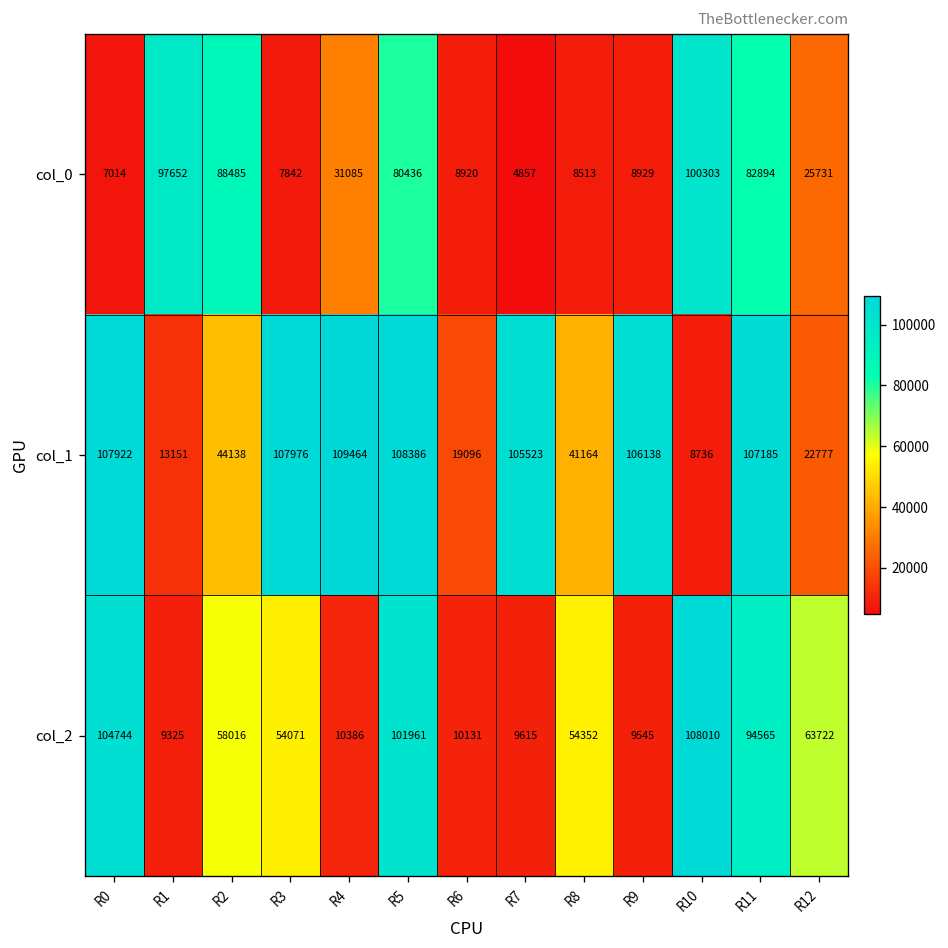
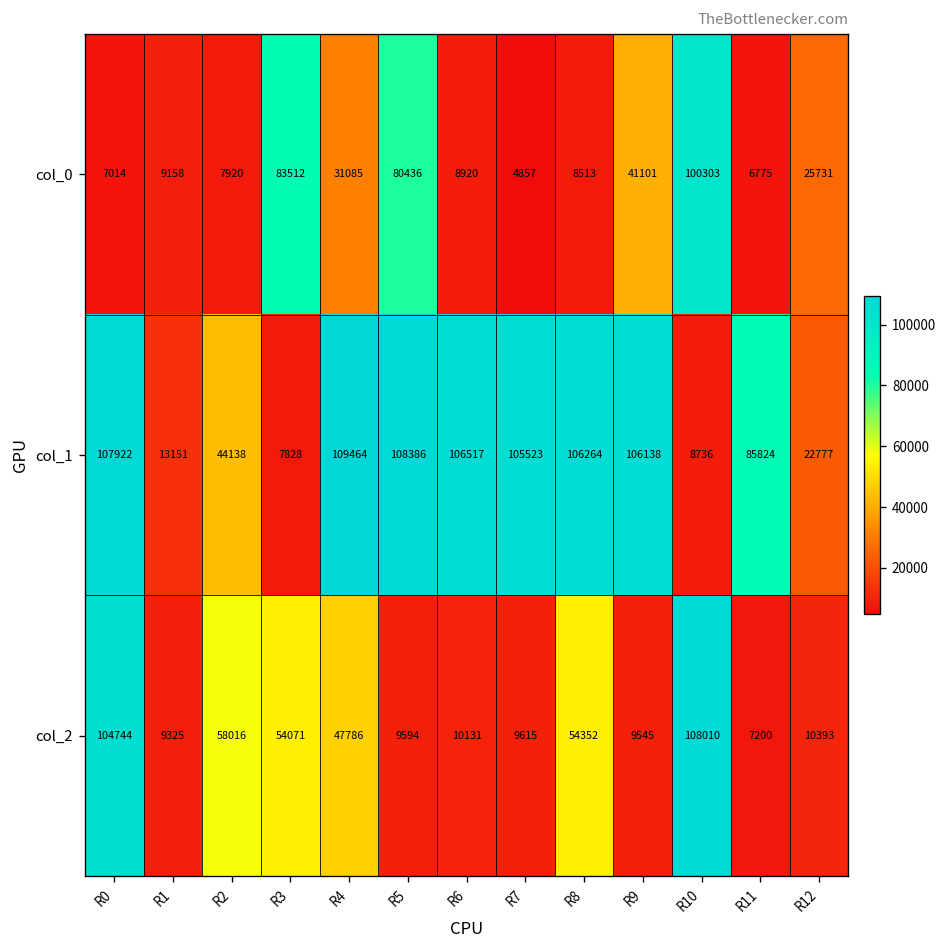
col_0, R1: 97652 -> 9158
col_0, R2: 88485 -> 7920
col_0, R3: 7842 -> 83512
col_0, R9: 8929 -> 41101
col_0, R11: 82894 -> 6775
col_1, R3: 107976 -> 7828
col_1, R6: 19096 -> 106517
col_1, R8: 41164 -> 106264
col_1, R11: 107185 -> 85824
col_2, R4: 10386 -> 47786
col_2, R5: 101961 -> 9594
col_2, R11: 94565 -> 7200
col_2, R12: 63722 -> 10393
